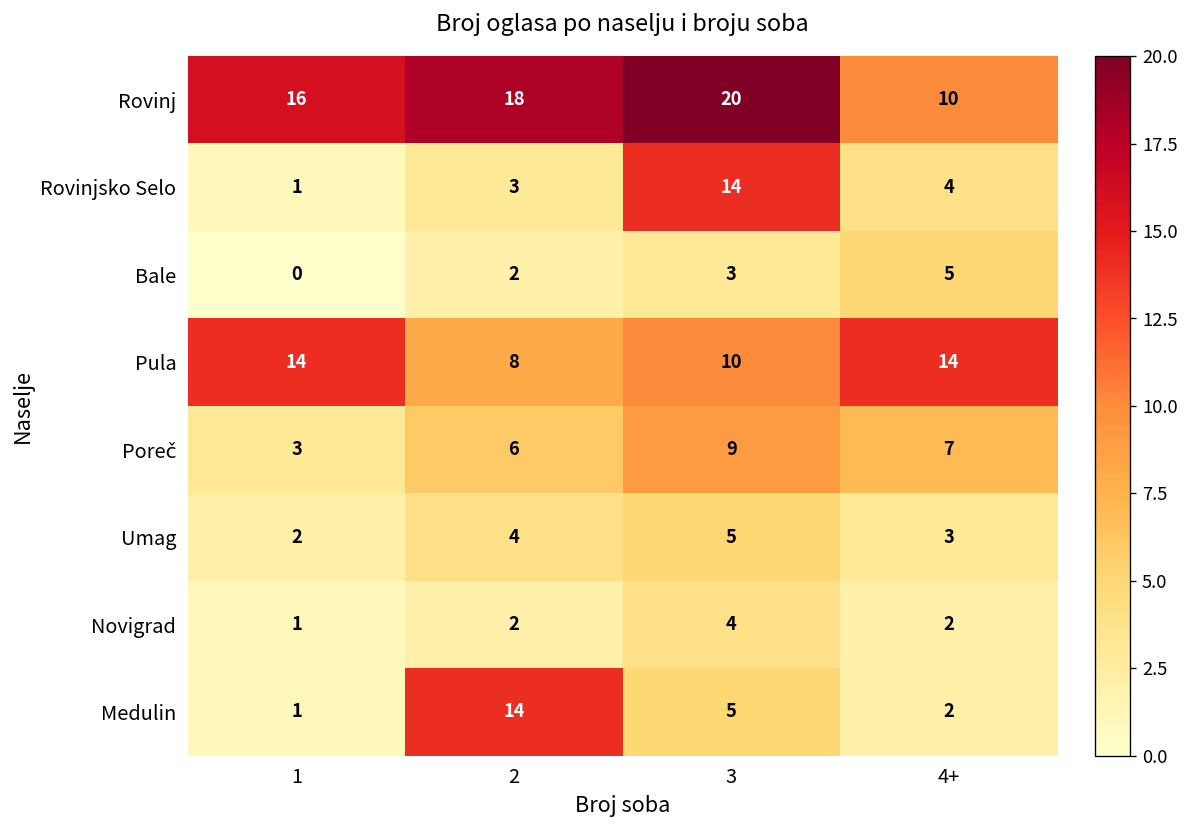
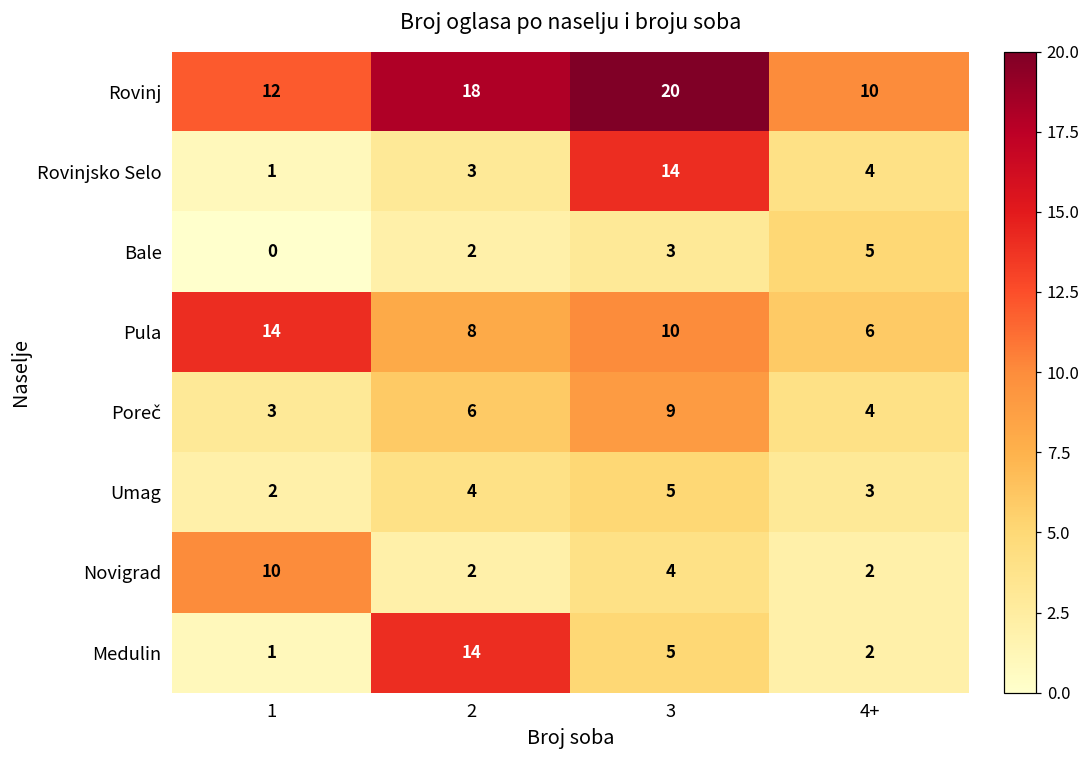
Rovinj, 1: 16 -> 12
Pula, 4+: 14 -> 6
Poreč, 4+: 7 -> 4
Novigrad, 1: 1 -> 10
